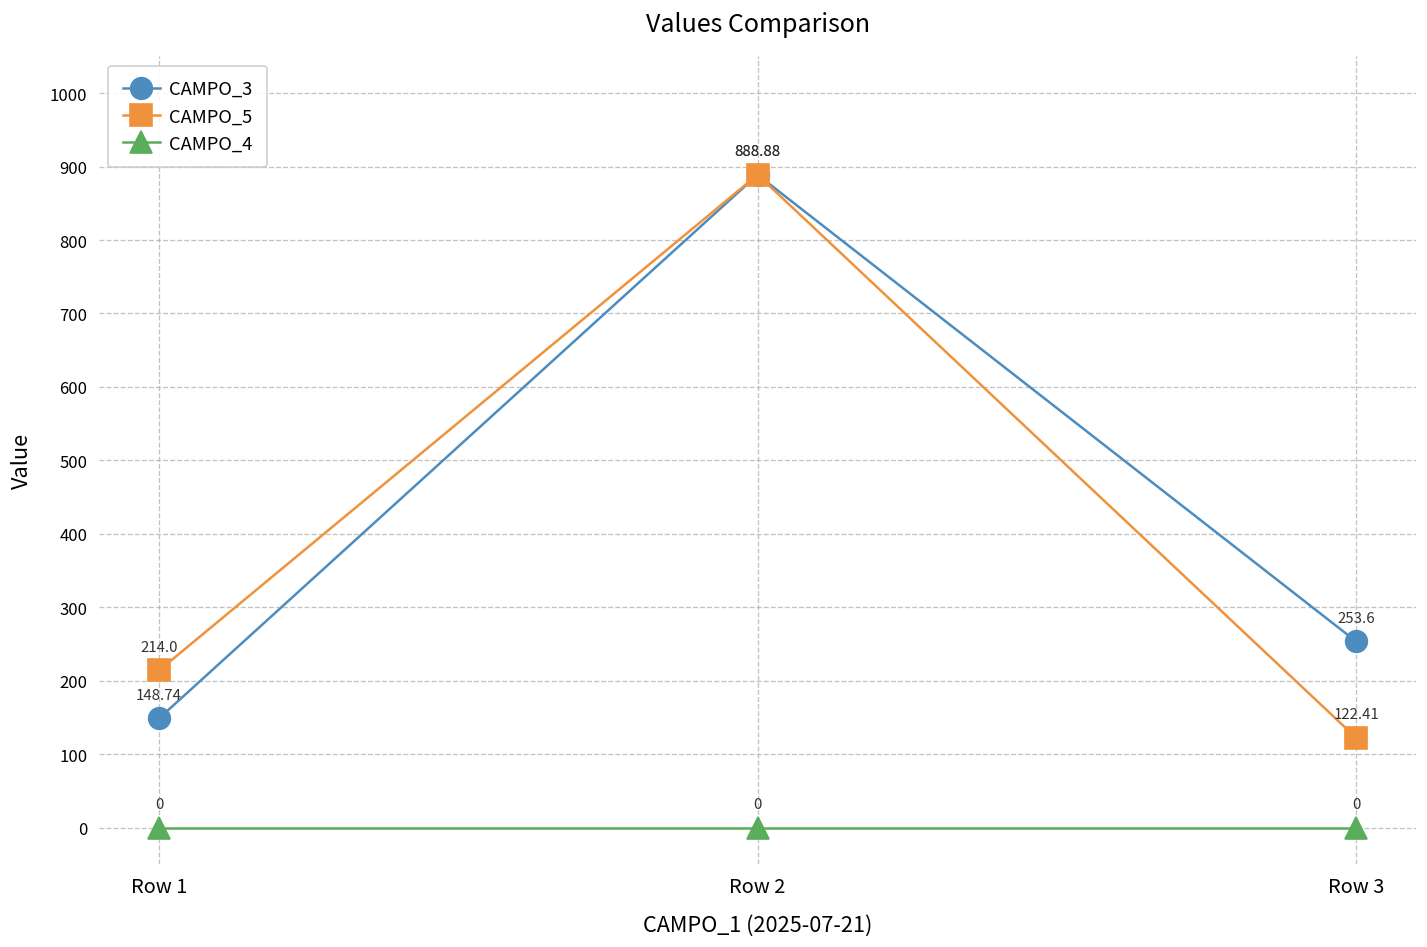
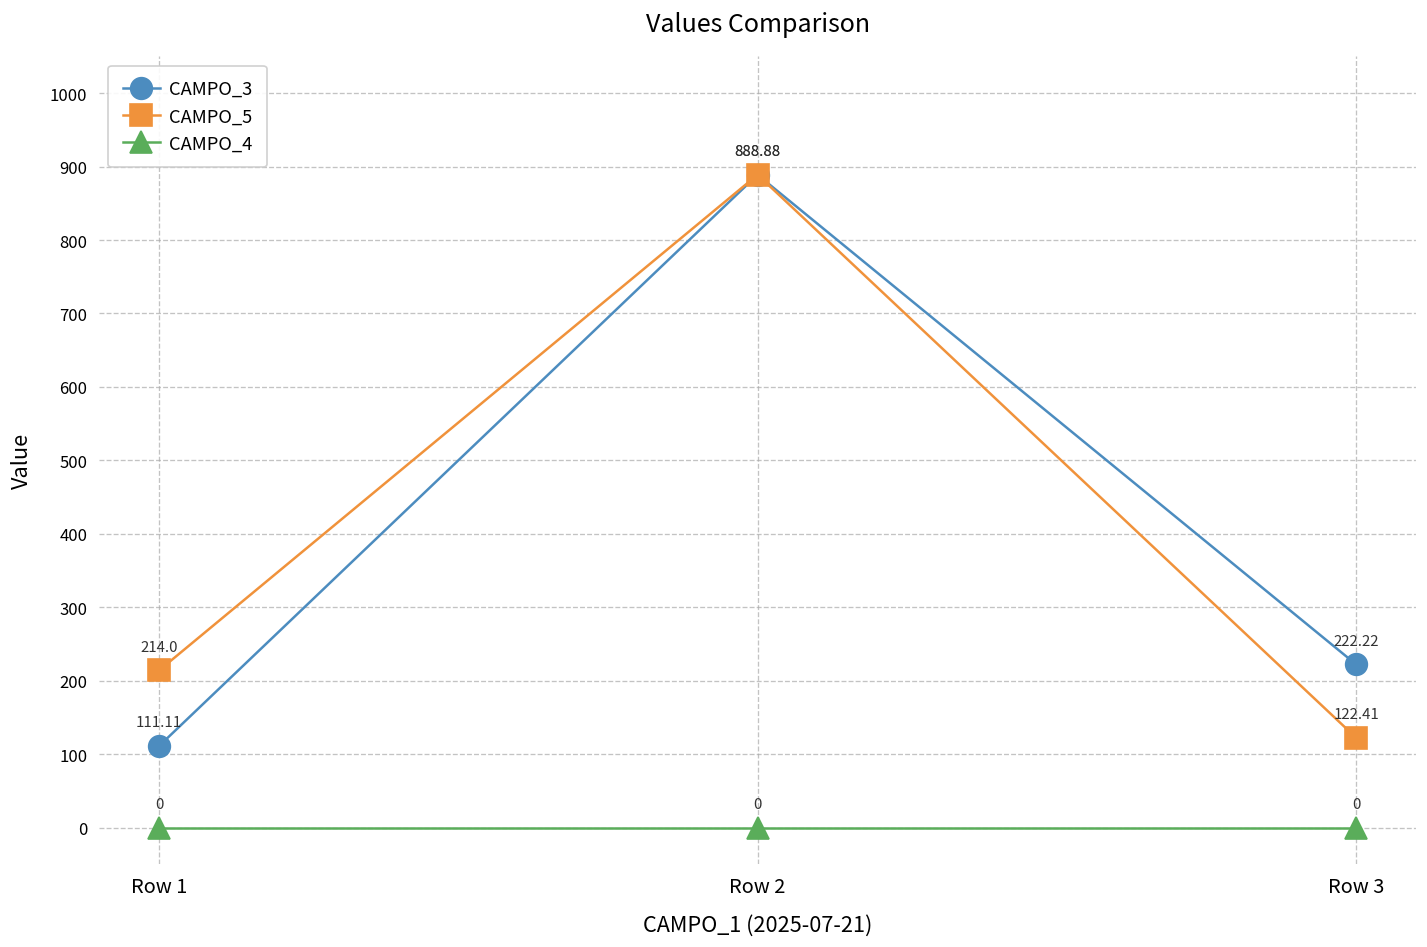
CAMPO_3, Row 1: 148.74 -> 111.11
CAMPO_3, Row 3: 253.6 -> 222.22
